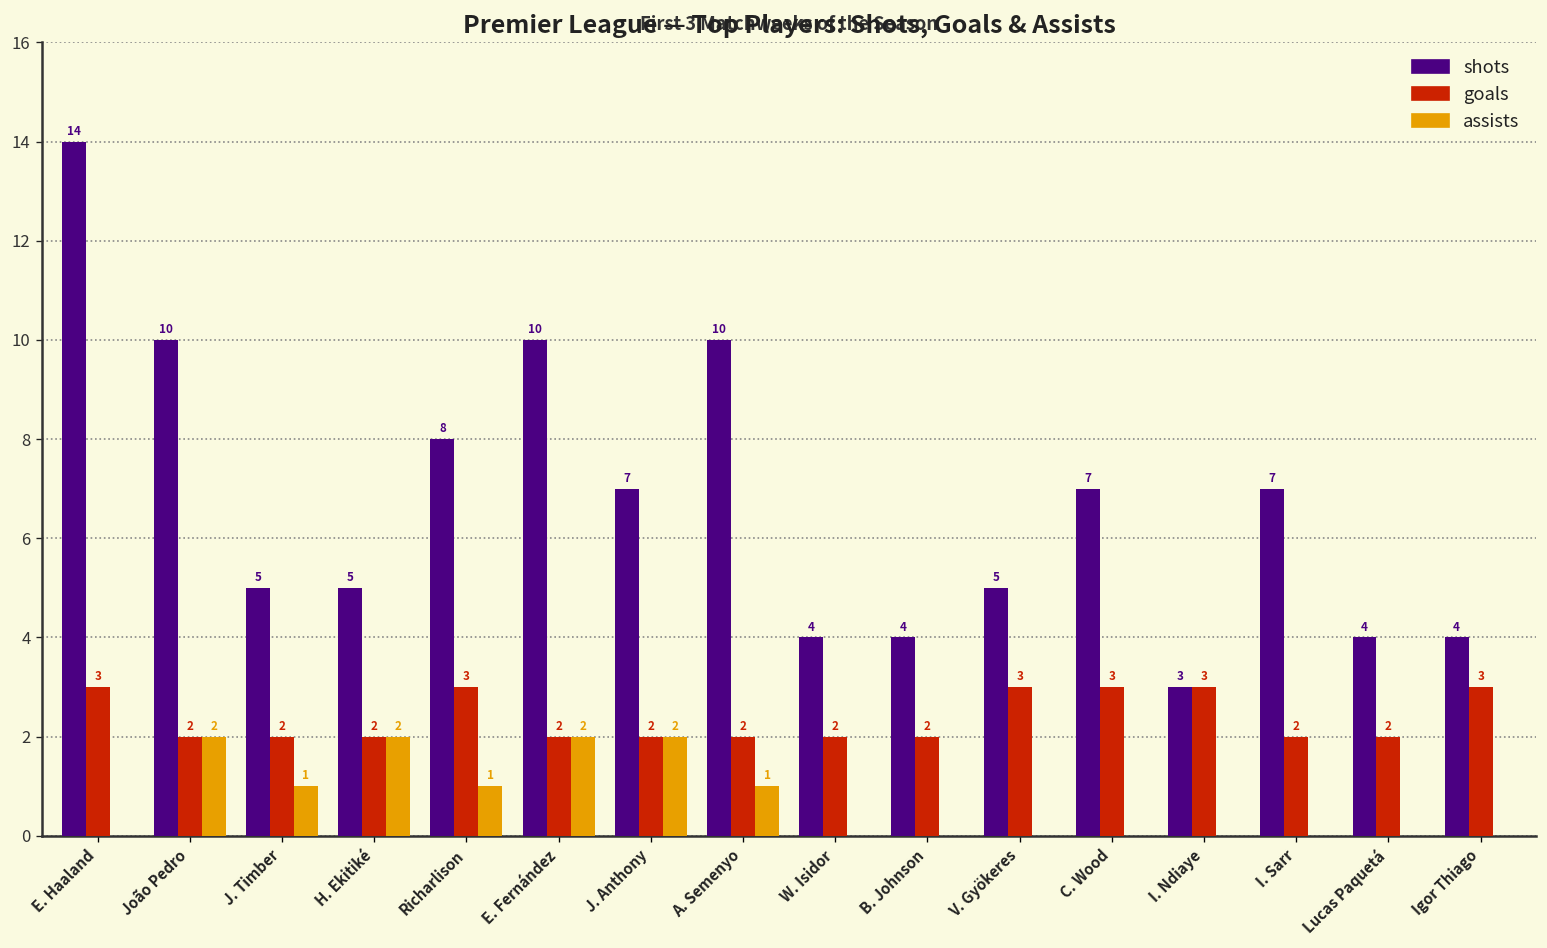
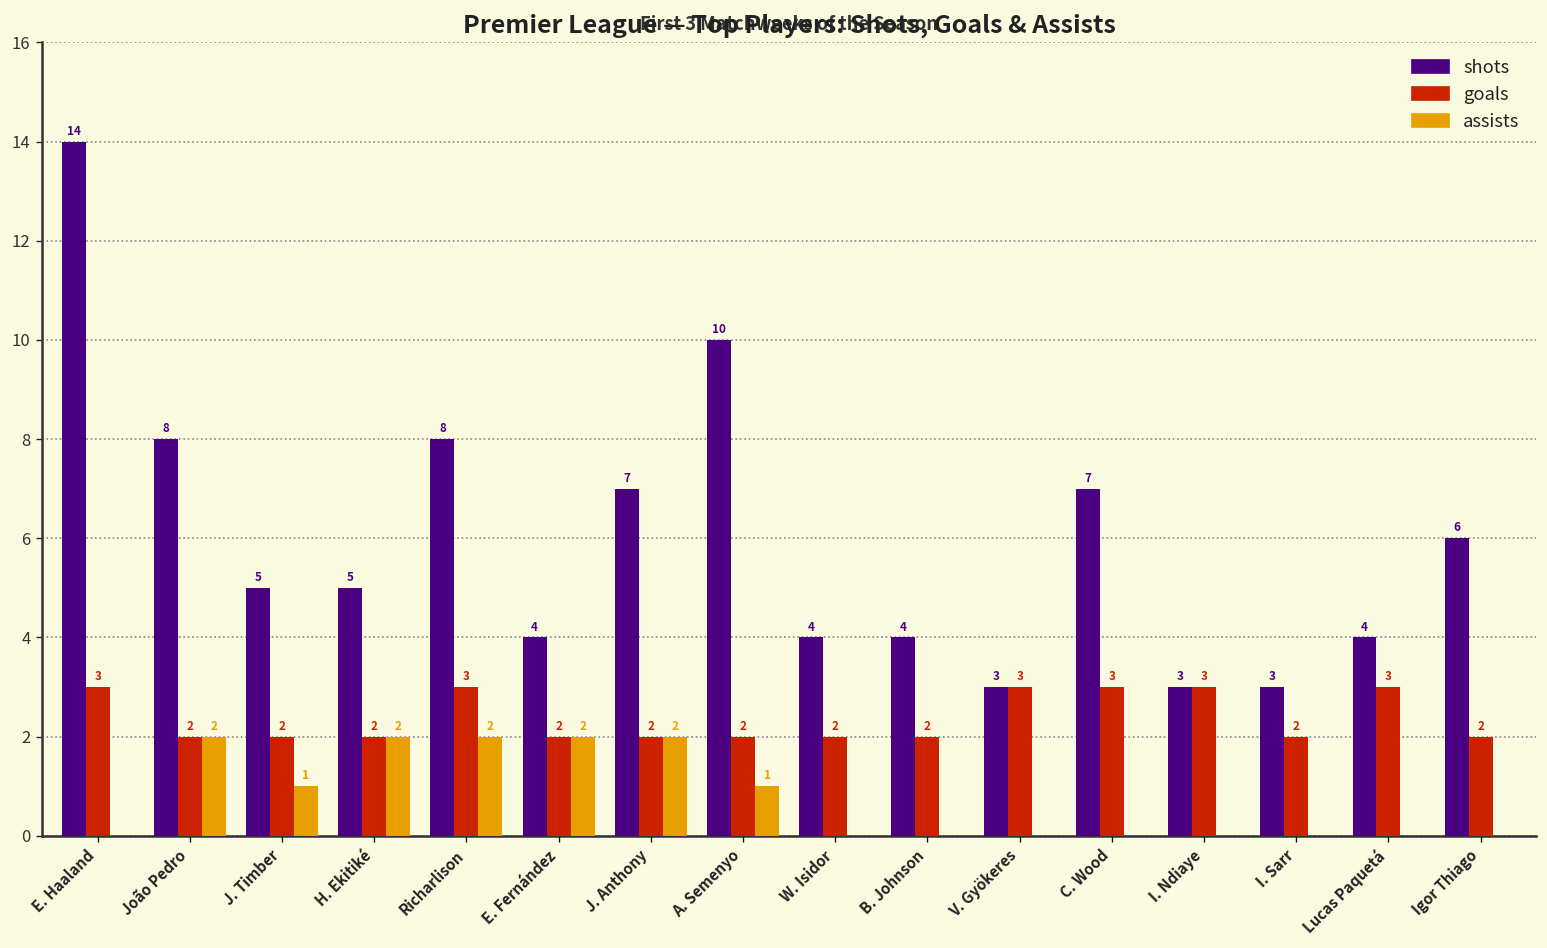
shots, João Pedro: 10 -> 8
assists, Richarlison: 1 -> 2
shots, E. Fernández: 10 -> 4
shots, V. Gyökeres: 5 -> 3
shots, I. Sarr: 7 -> 3
goals, Lucas Paquetá: 2 -> 3
shots, Igor Thiago: 4 -> 6
goals, Igor Thiago: 3 -> 2
